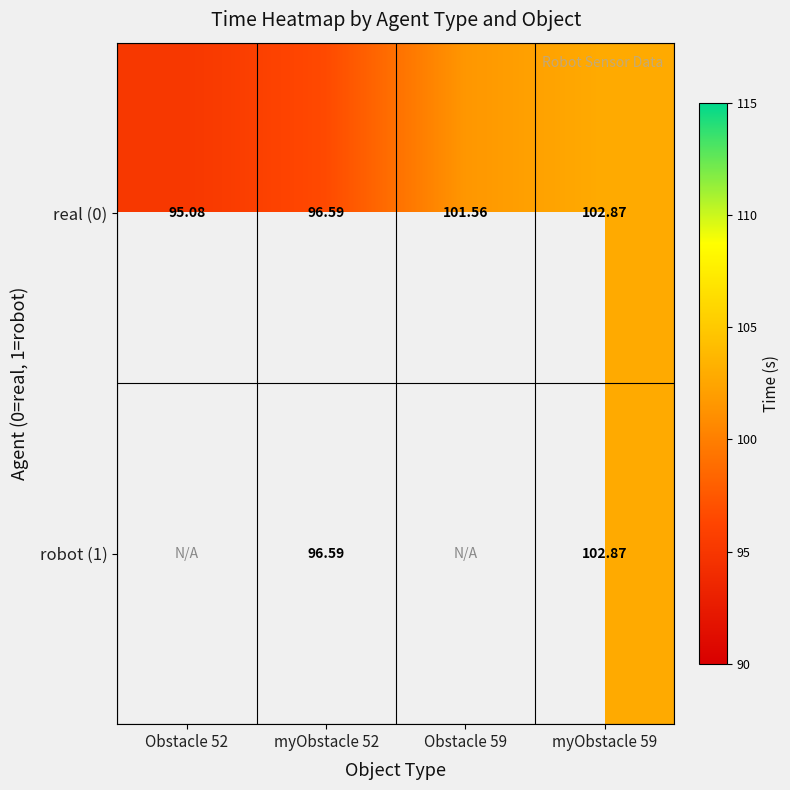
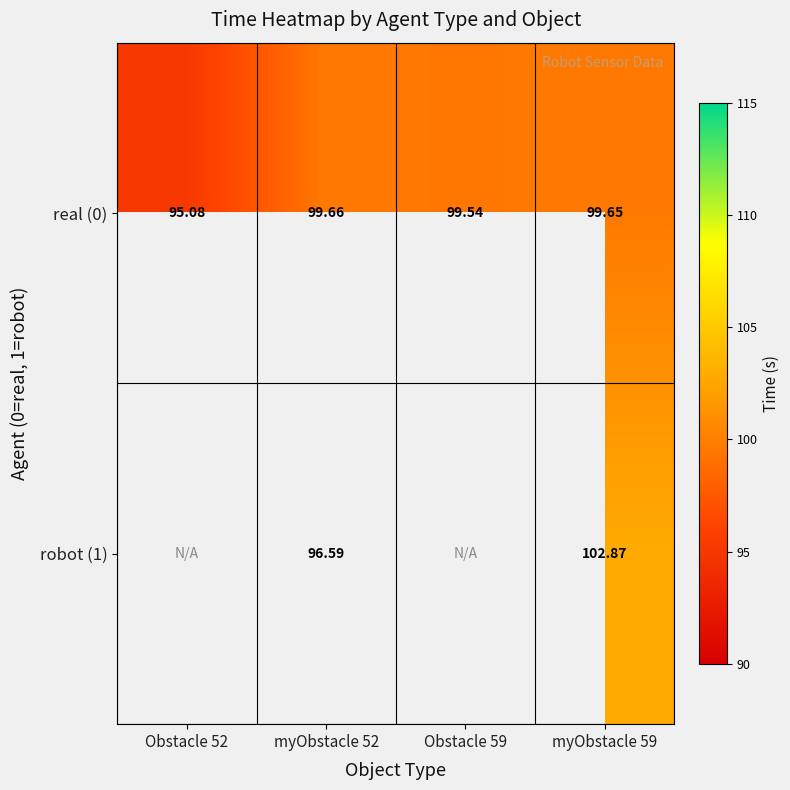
real (0), myObstacle 52: 96.59 -> 99.66
real (0), Obstacle 59: 101.56 -> 99.54
real (0), myObstacle 59: 102.87 -> 99.65
